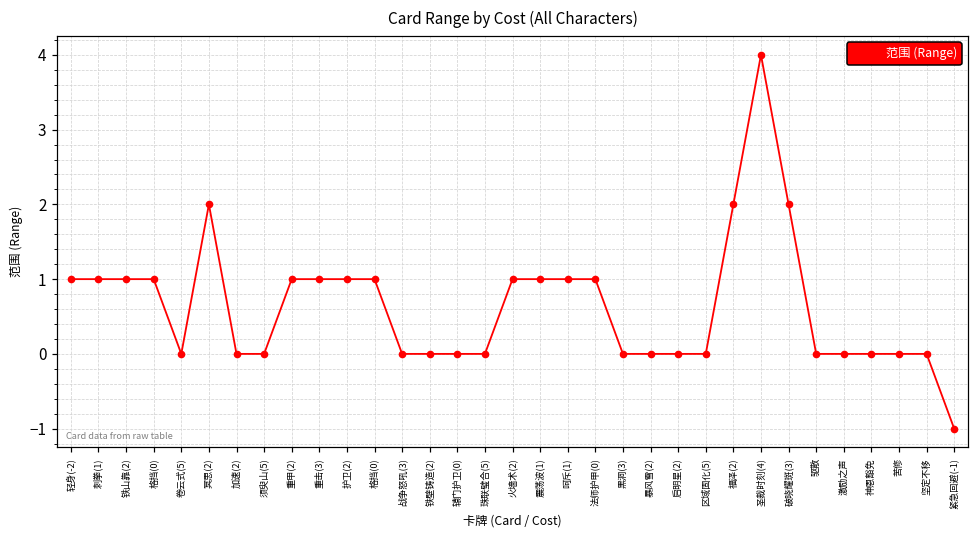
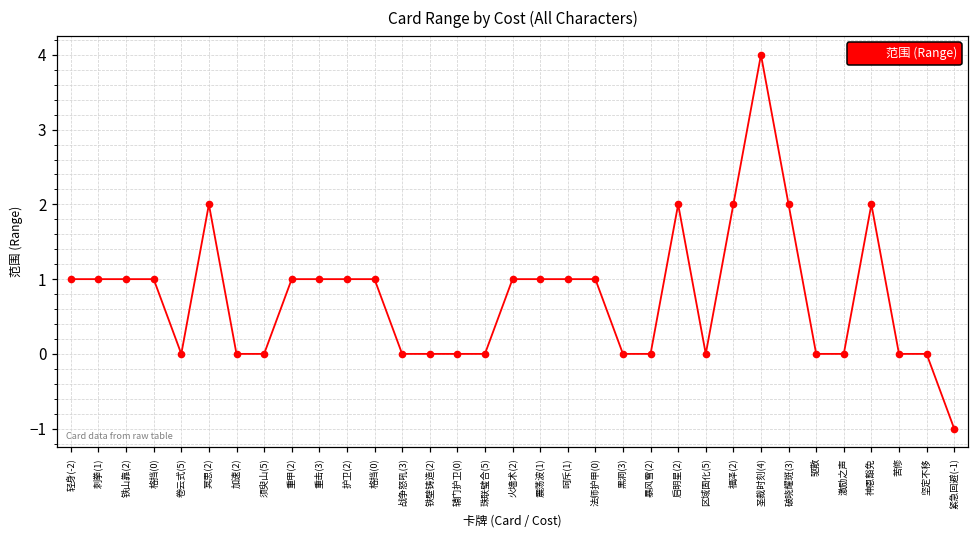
启明星(2): 0 -> 2
神恩豁免: 0 -> 2
